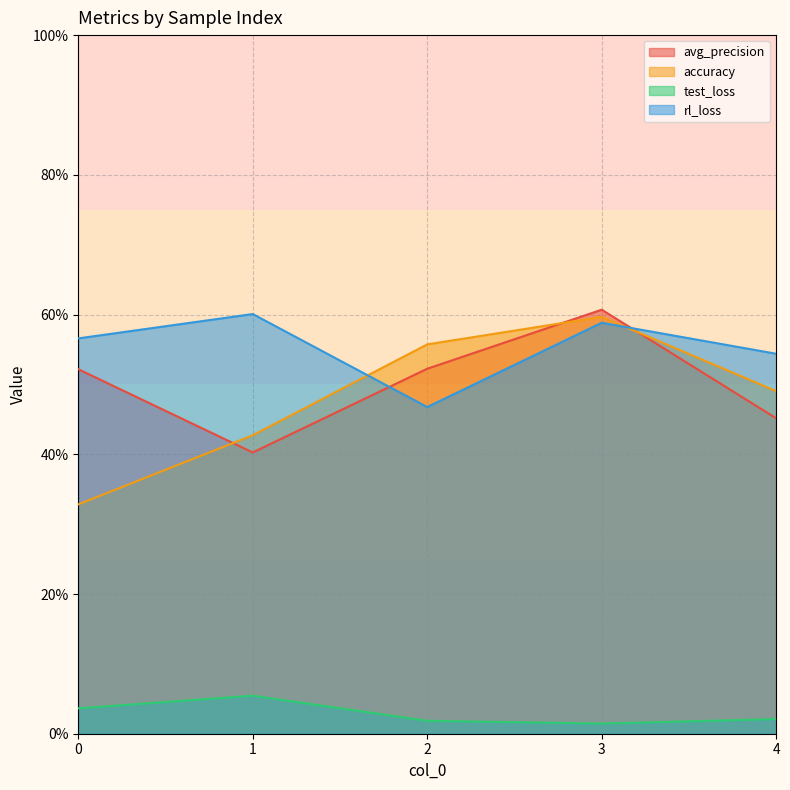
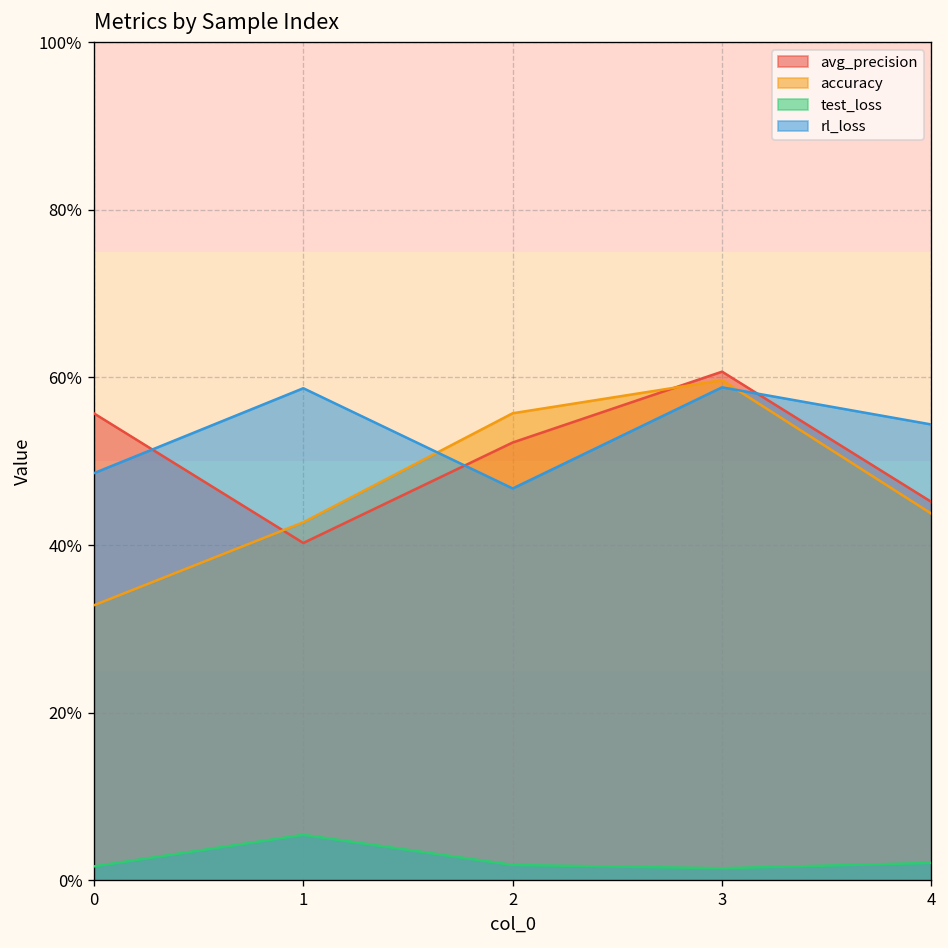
avg_precision, 0: 52% -> 56%
test_loss, 0: 4% -> 2%
rl_loss, 0: 57% -> 49%
rl_loss, 1: 60% -> 59%
accuracy, 4: 49% -> 44%
